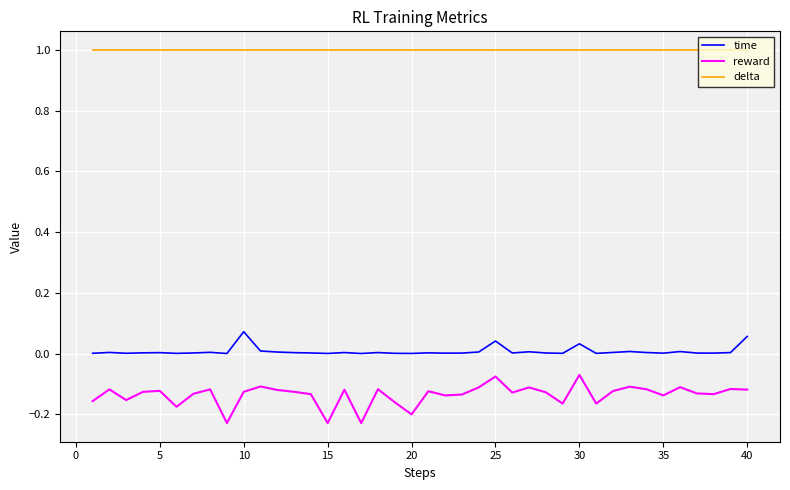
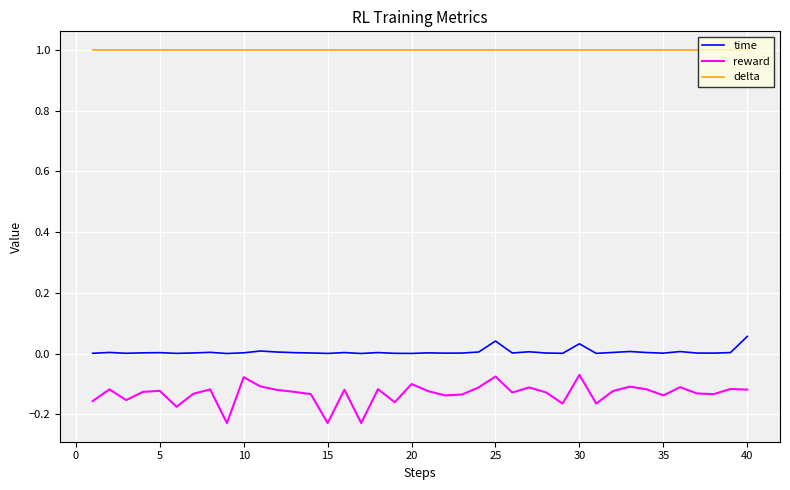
time, 10: 0.07 -> 0.00
reward, 10: -0.13 -> -0.08
reward, 20: -0.2 -> -0.1
